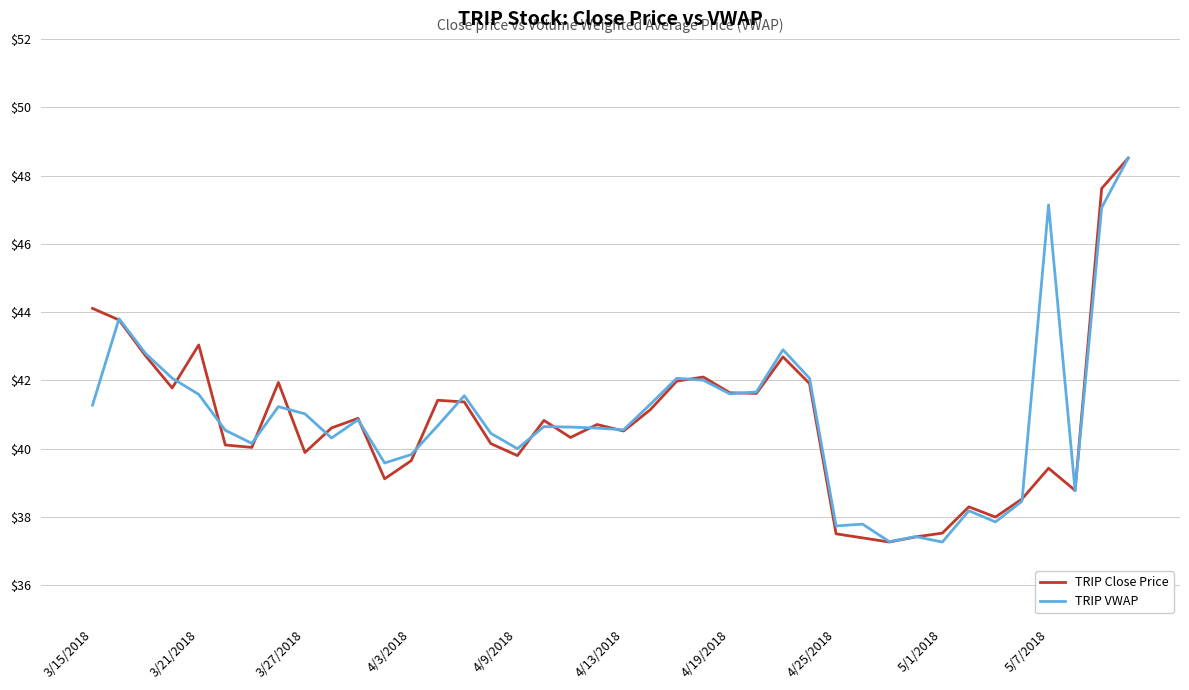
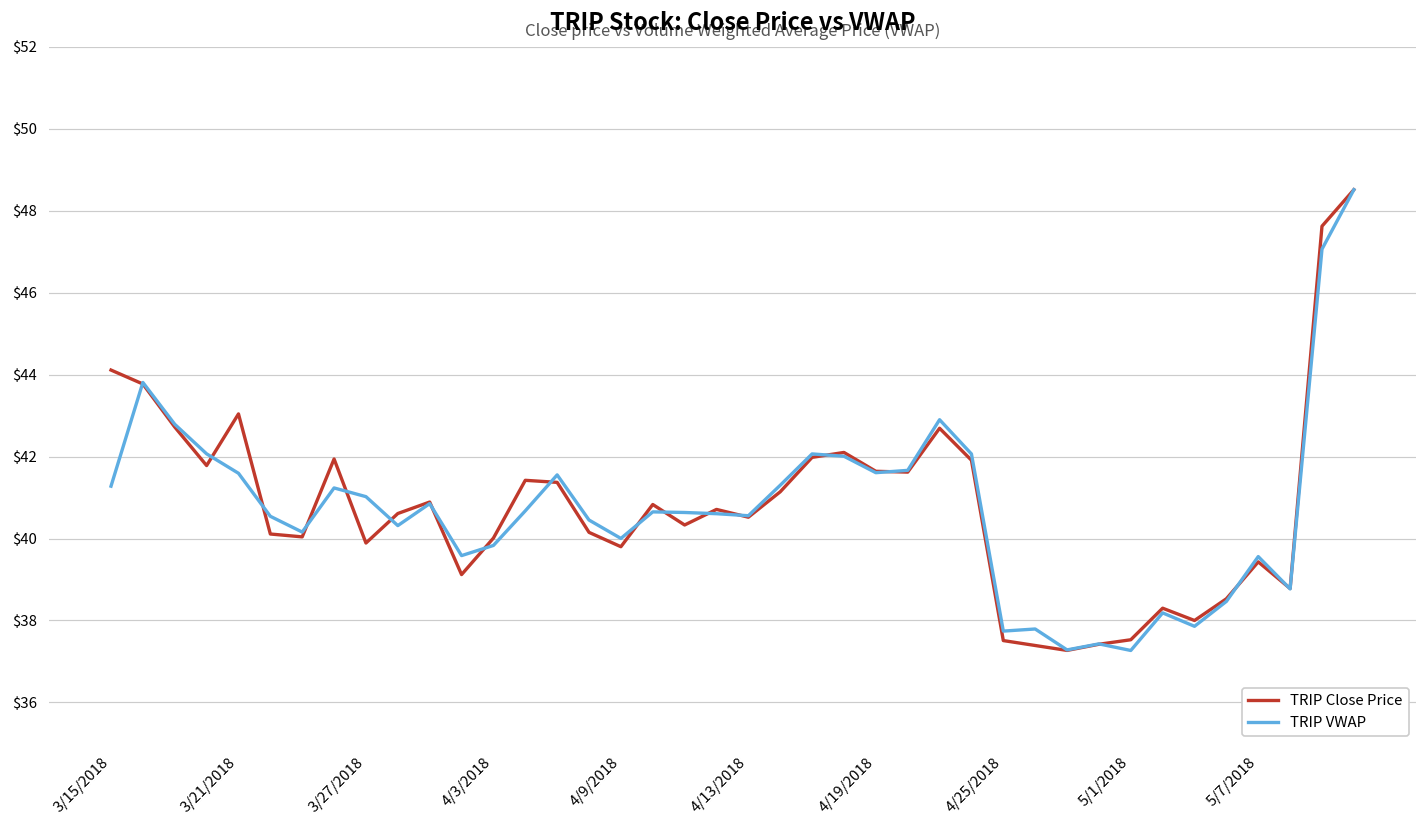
TRIP Close Price, 4/3/2018: $39.7 -> $40.0
TRIP VWAP, 5/7/2018: $47.1 -> $39.6
